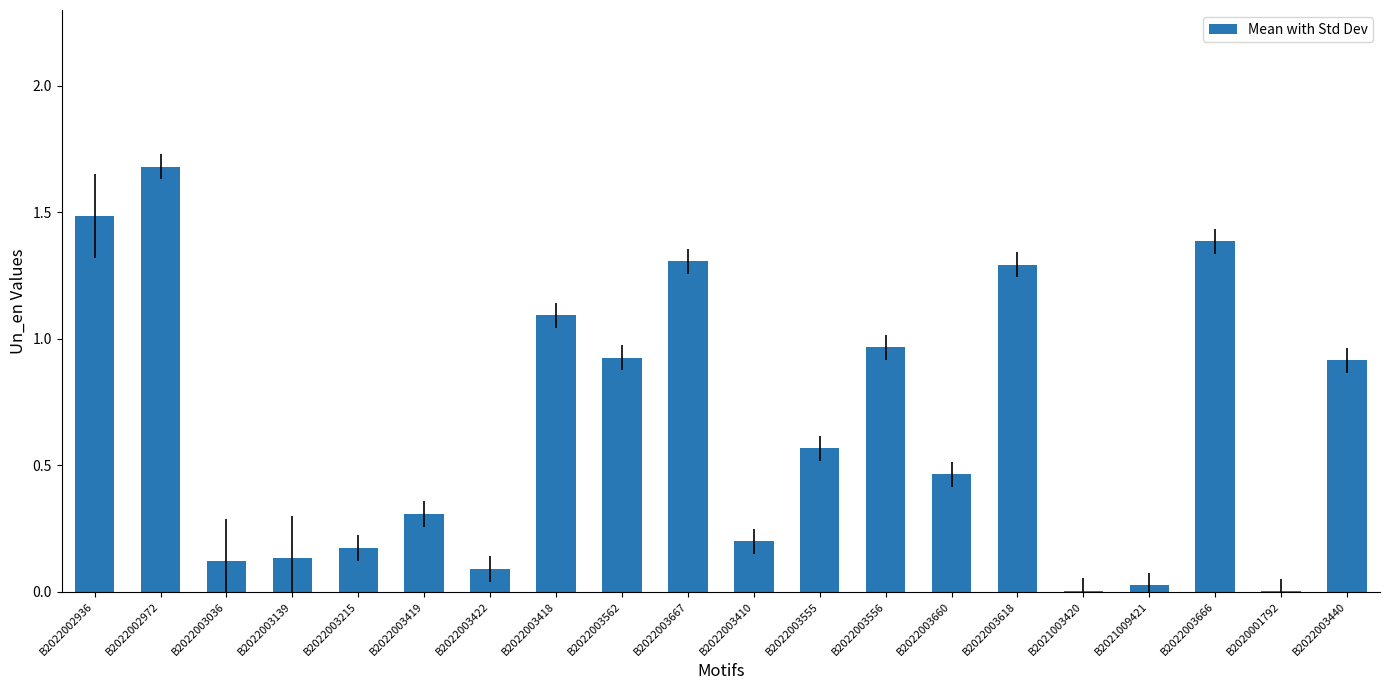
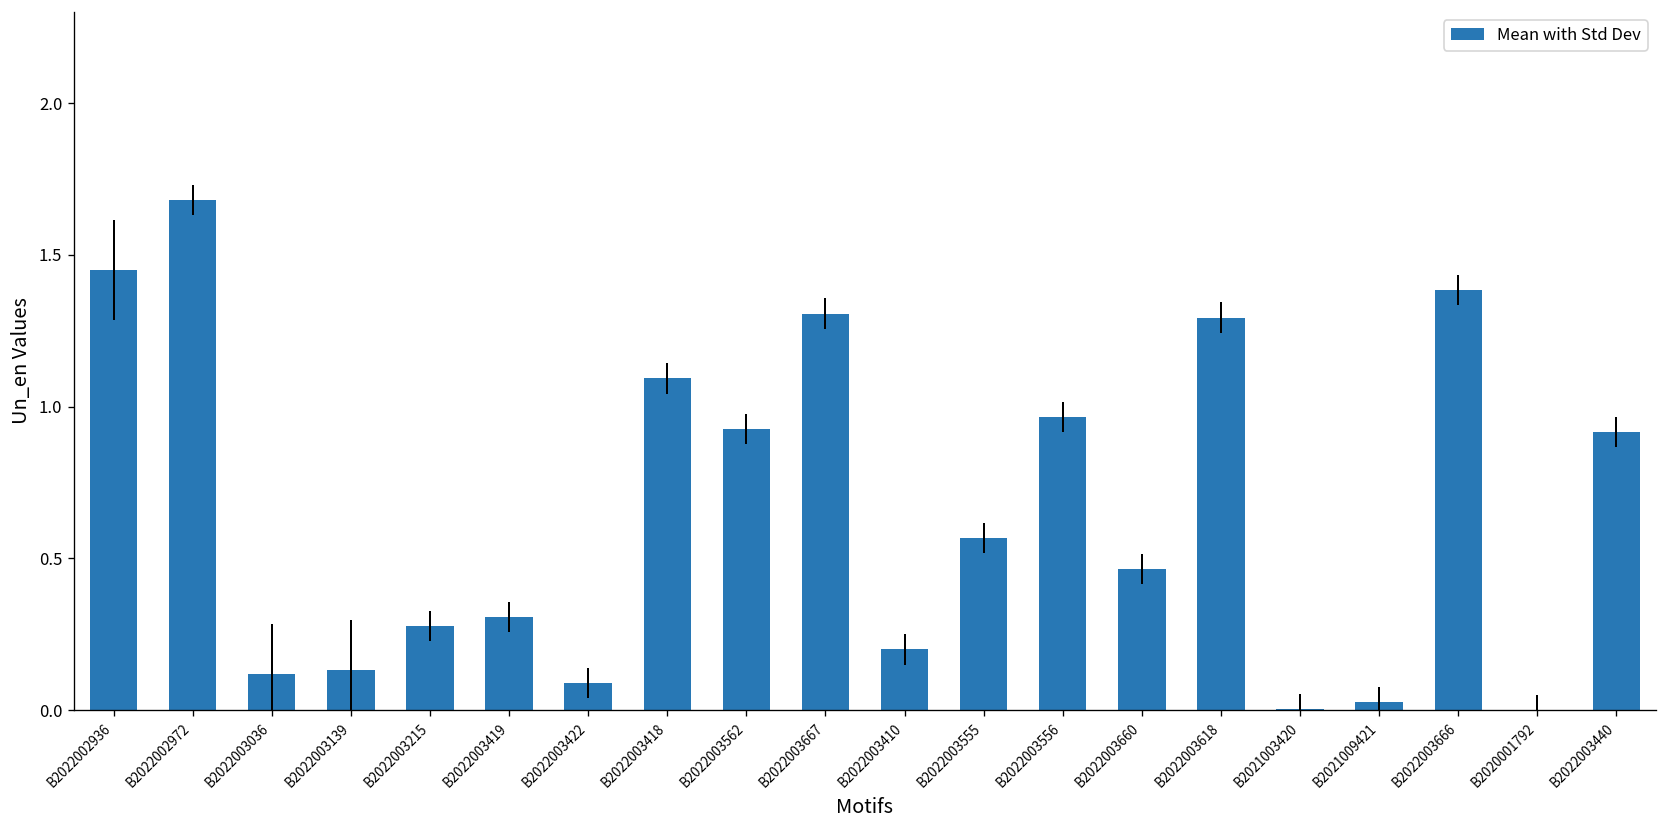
B2022002936: 1.48 -> 1.45
B2022003215: 0.17 -> 0.28
